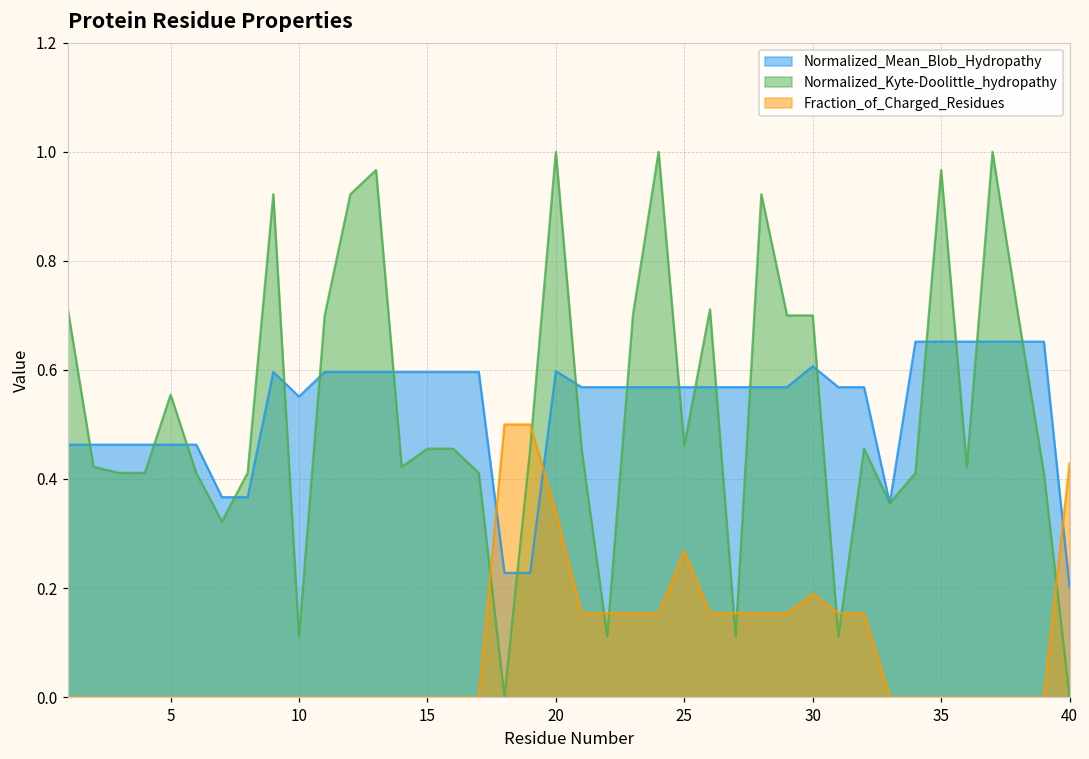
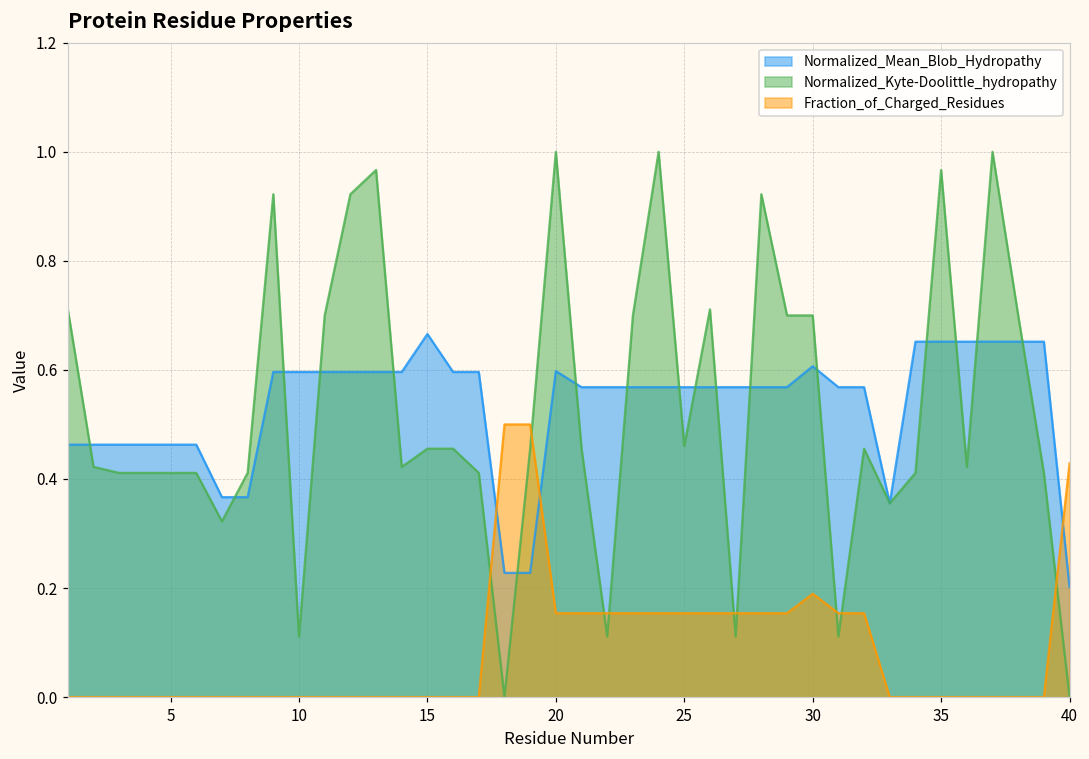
Normalized_Kyte-Doolittle_hydropathy, 5: 0.55 -> 0.41
Normalized_Mean_Blob_Hydropathy, 10: 0.55 -> 0.60
Normalized_Mean_Blob_Hydropathy, 15: 0.60 -> 0.67
Fraction_of_Charged_Residues, 20: 0.34 -> 0.15
Fraction_of_Charged_Residues, 25: 0.27 -> 0.15
